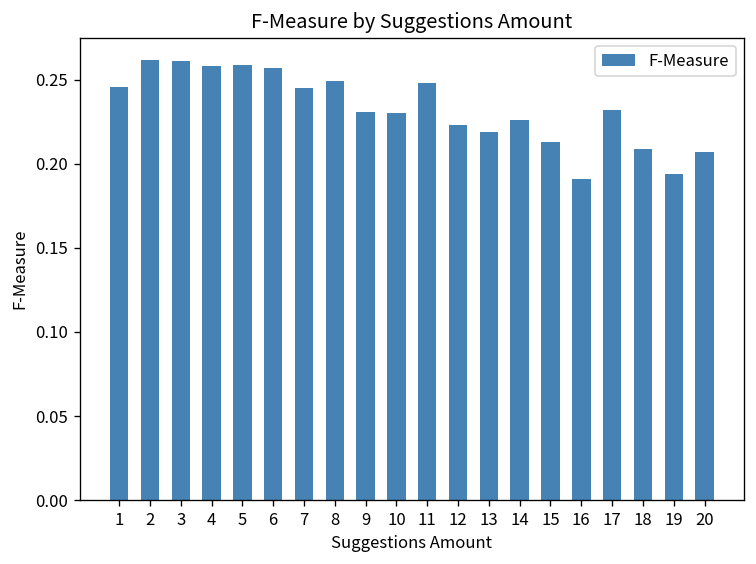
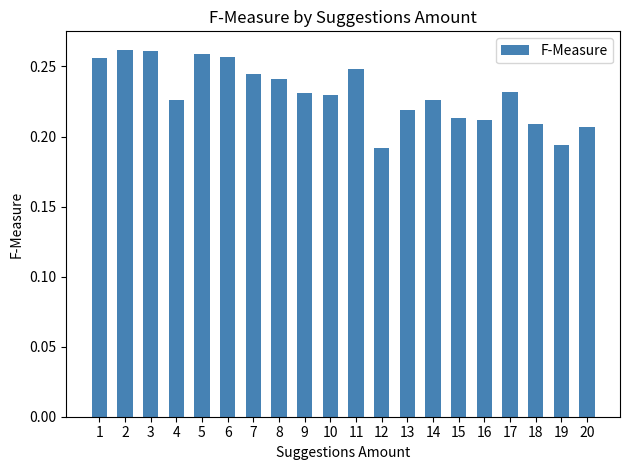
1: 0.246 -> 0.256
4: 0.258 -> 0.226
8: 0.249 -> 0.241
12: 0.223 -> 0.192
16: 0.191 -> 0.212
